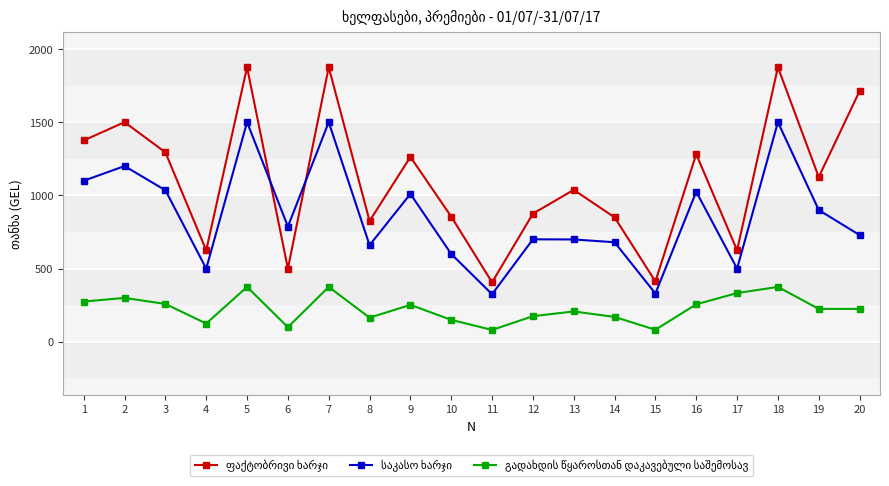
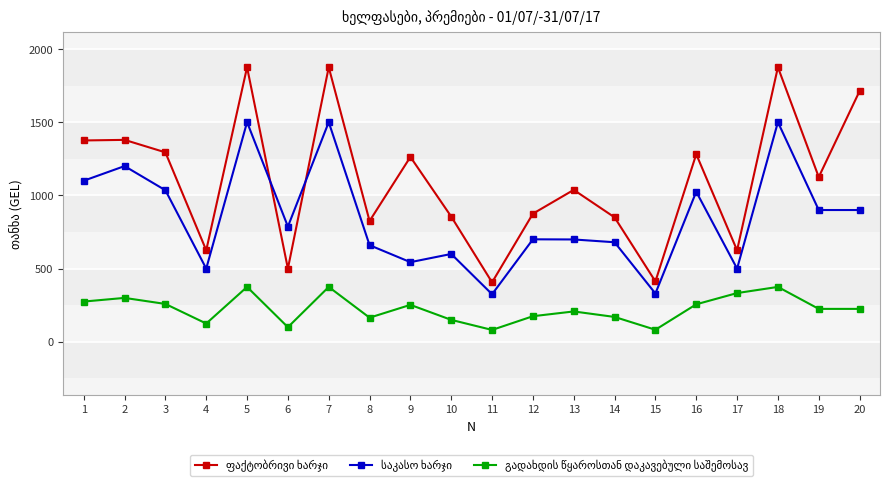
ფაქტობრივი ხარჯი, 2: 1500 -> 1380
საკასო ხარჯი, 9: 1010 -> 540
საკასო ხარჯი, 20: 730 -> 900
